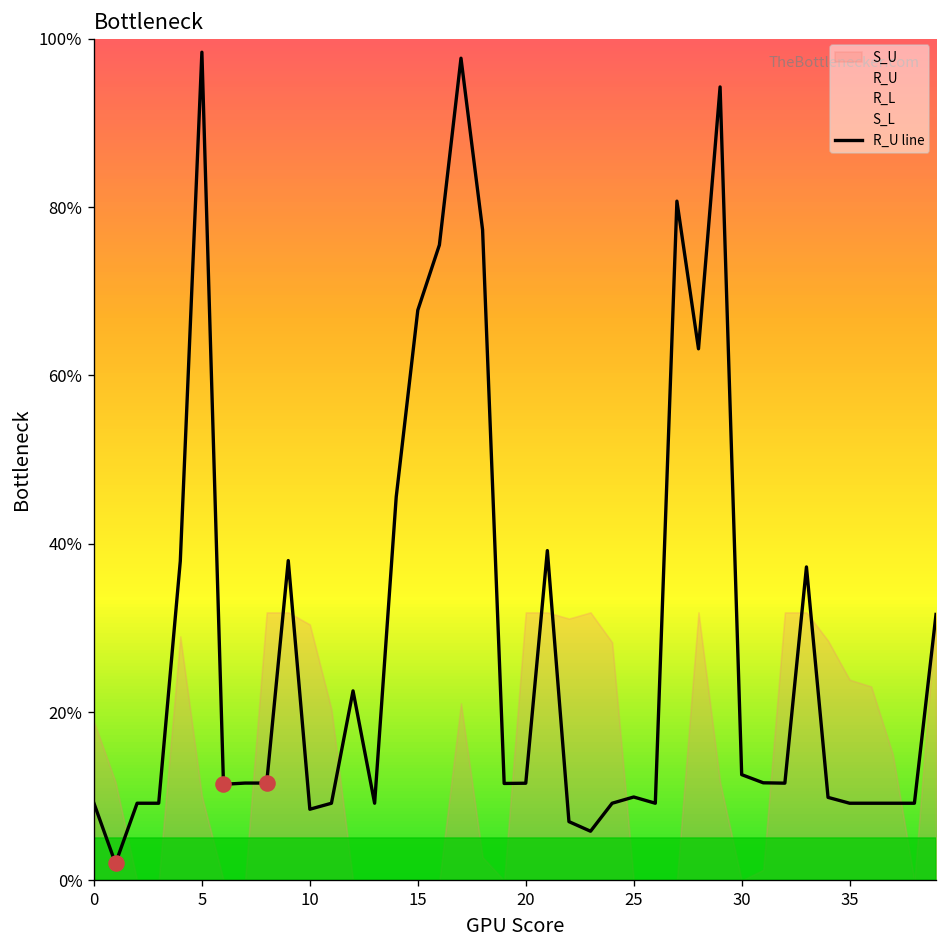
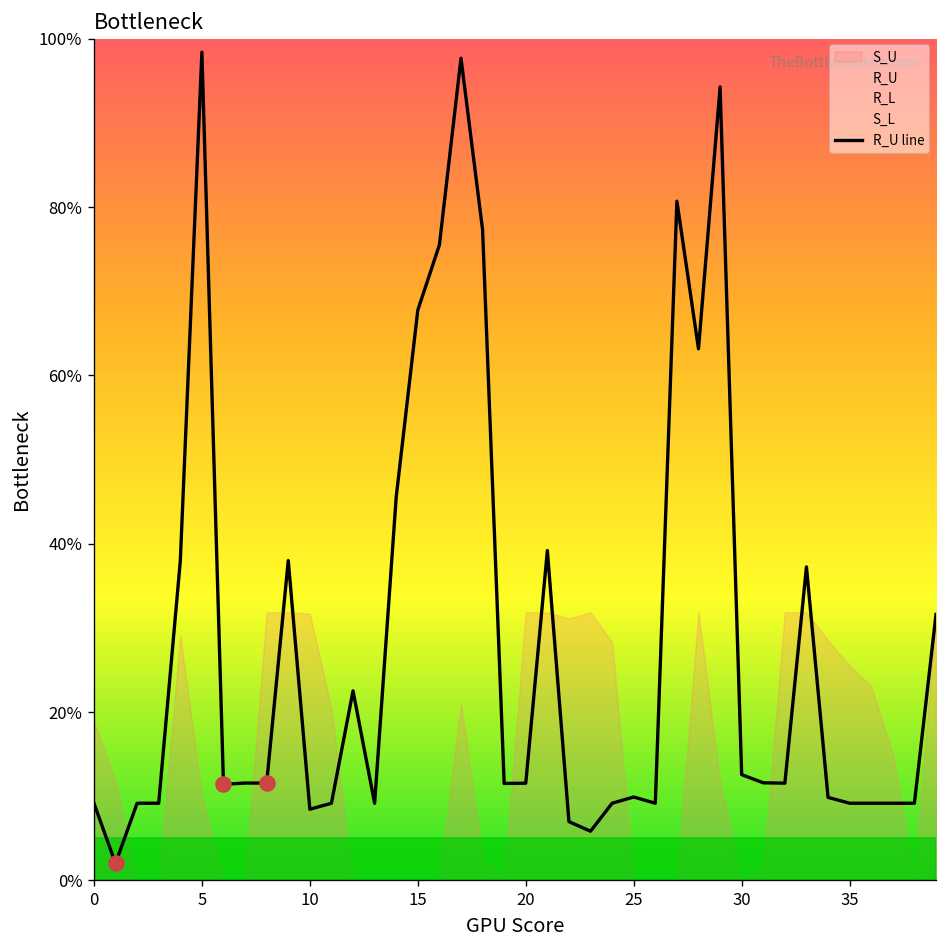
S_U, 10: 30% -> 32%
S_U, 35: 24% -> 25%
